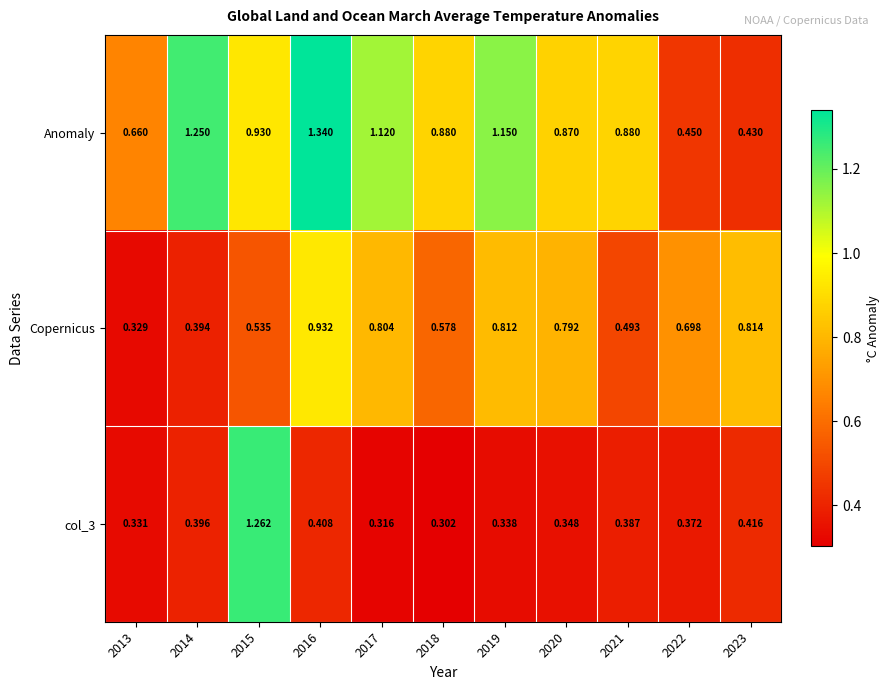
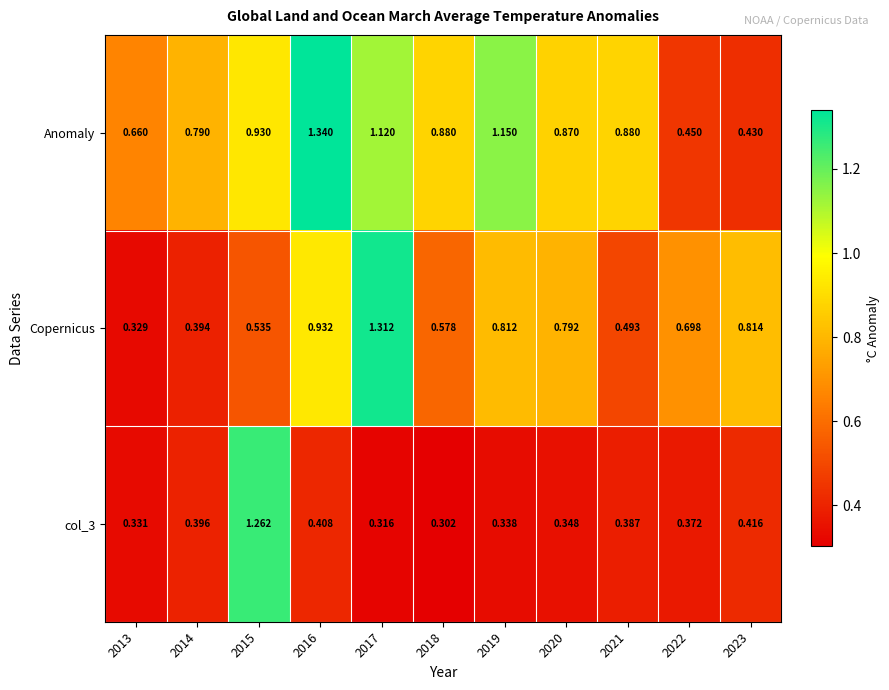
Anomaly, 2014: 1.250 -> 0.790
Copernicus, 2017: 0.804 -> 1.312
